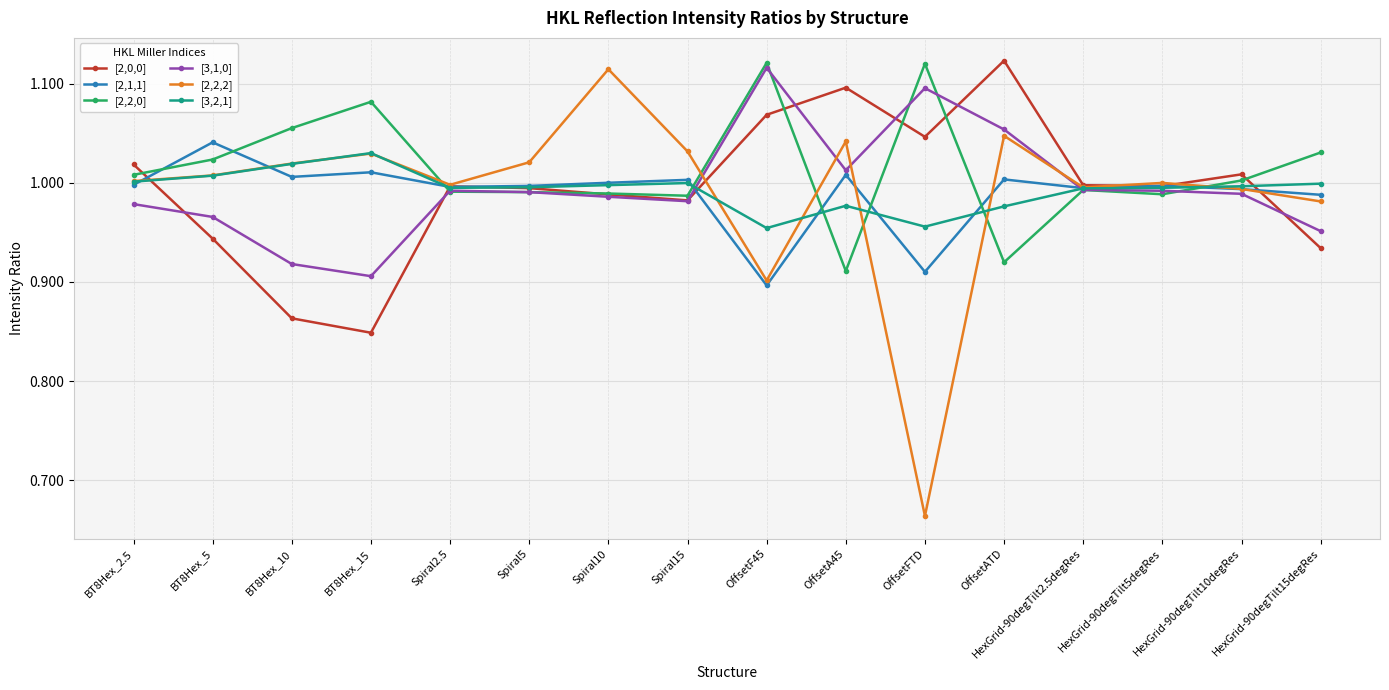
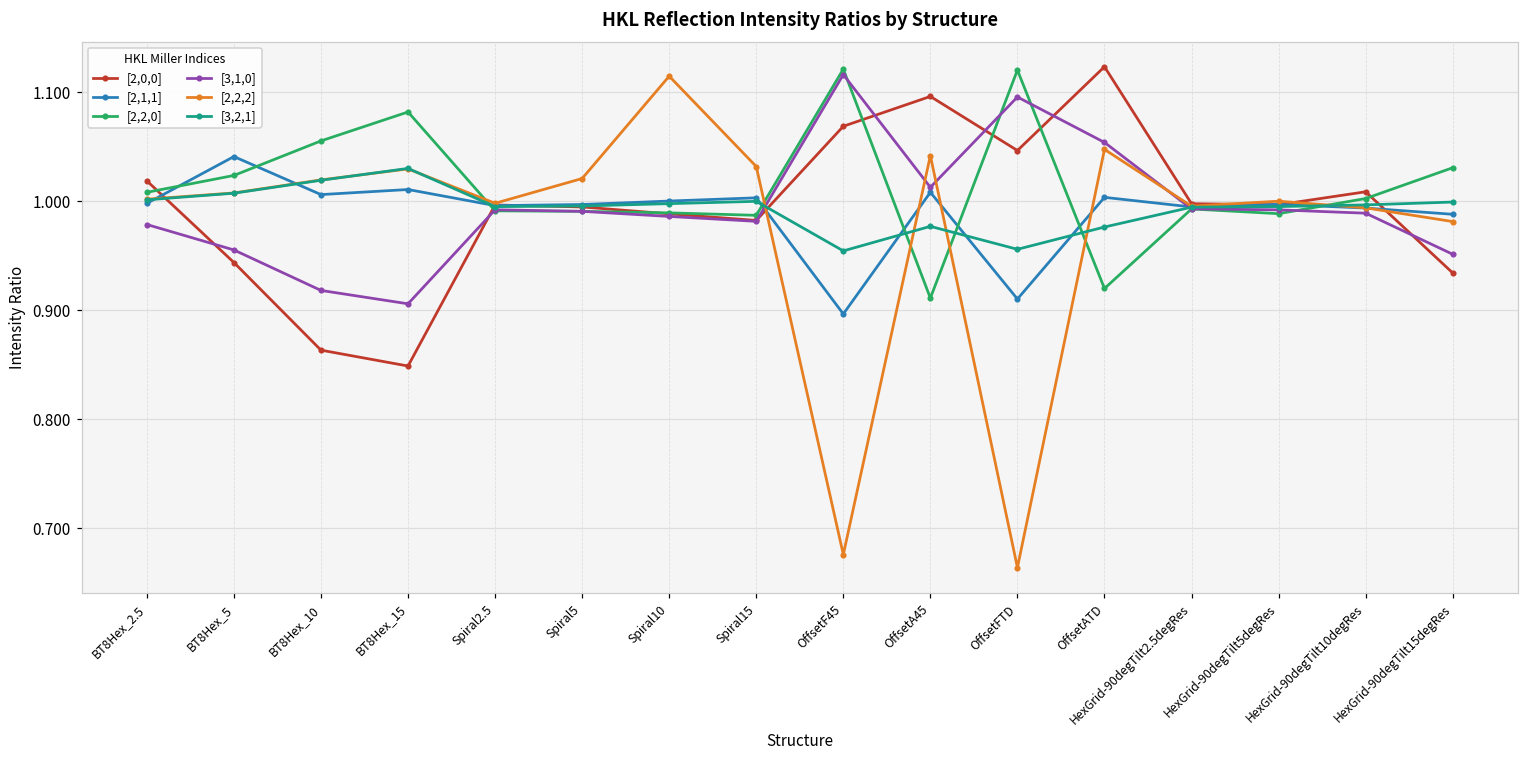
[3,1,0], BT8Hex_5: 0.97 -> 0.96
[2,2,2], OffsetF45: 0.90 -> 0.68
